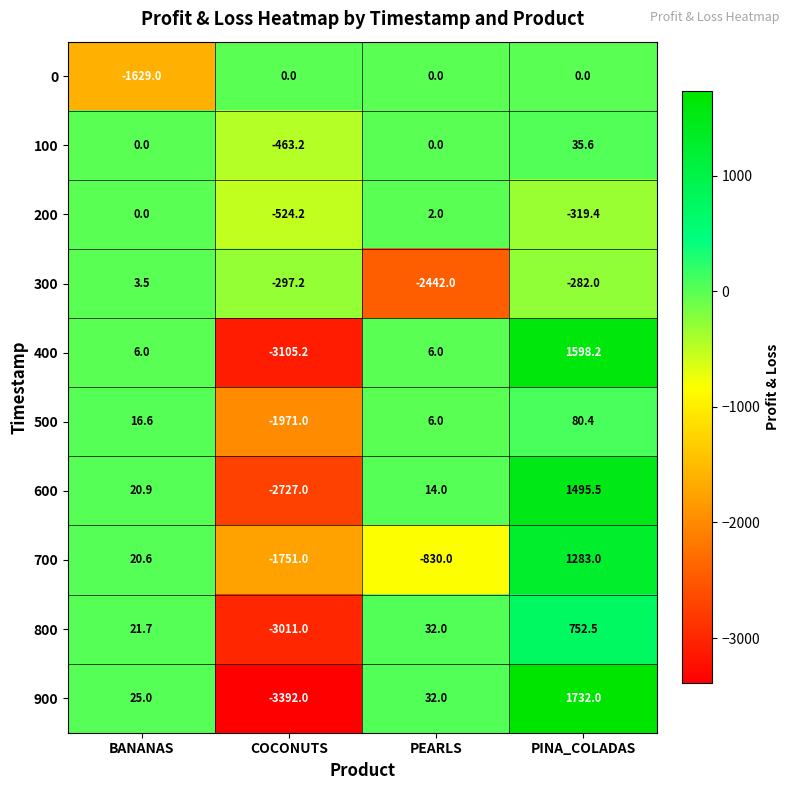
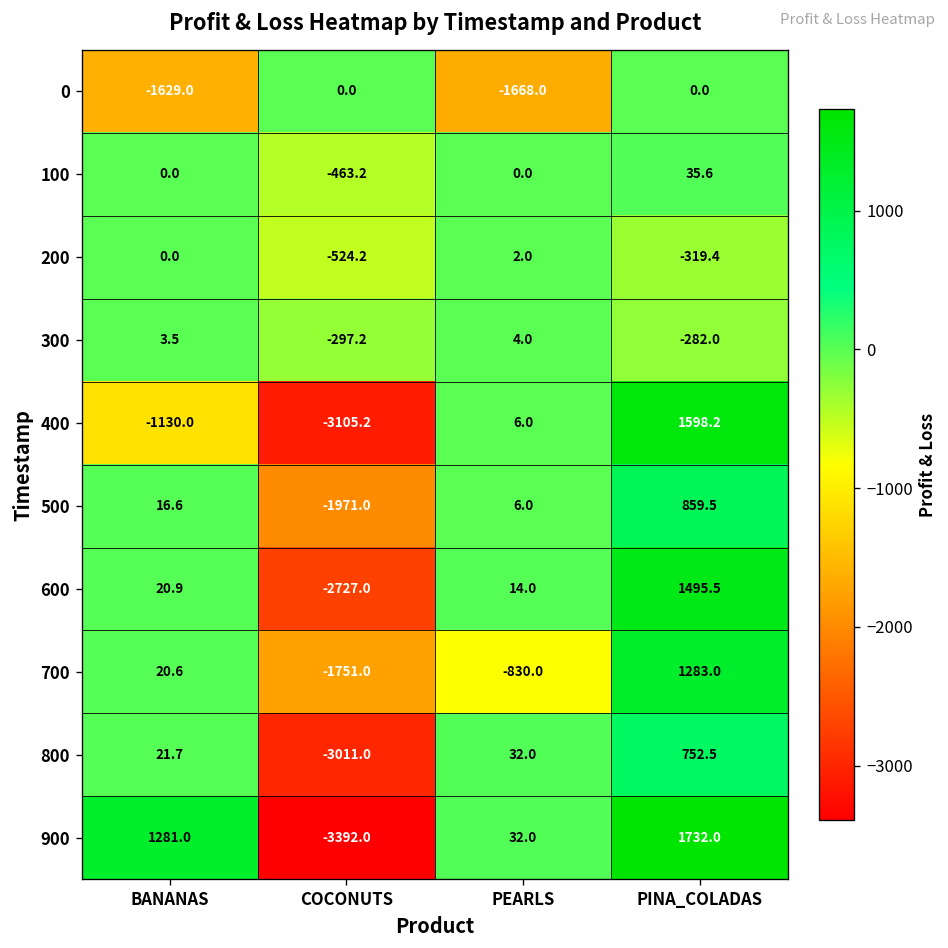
0, PEARLS: 0.0 -> -1668.0
300, PEARLS: -2442.0 -> 4.0
400, BANANAS: 6.0 -> -1130.0
500, PINA_COLADAS: 80.4 -> 859.5
900, BANANAS: 25.0 -> 1281.0
